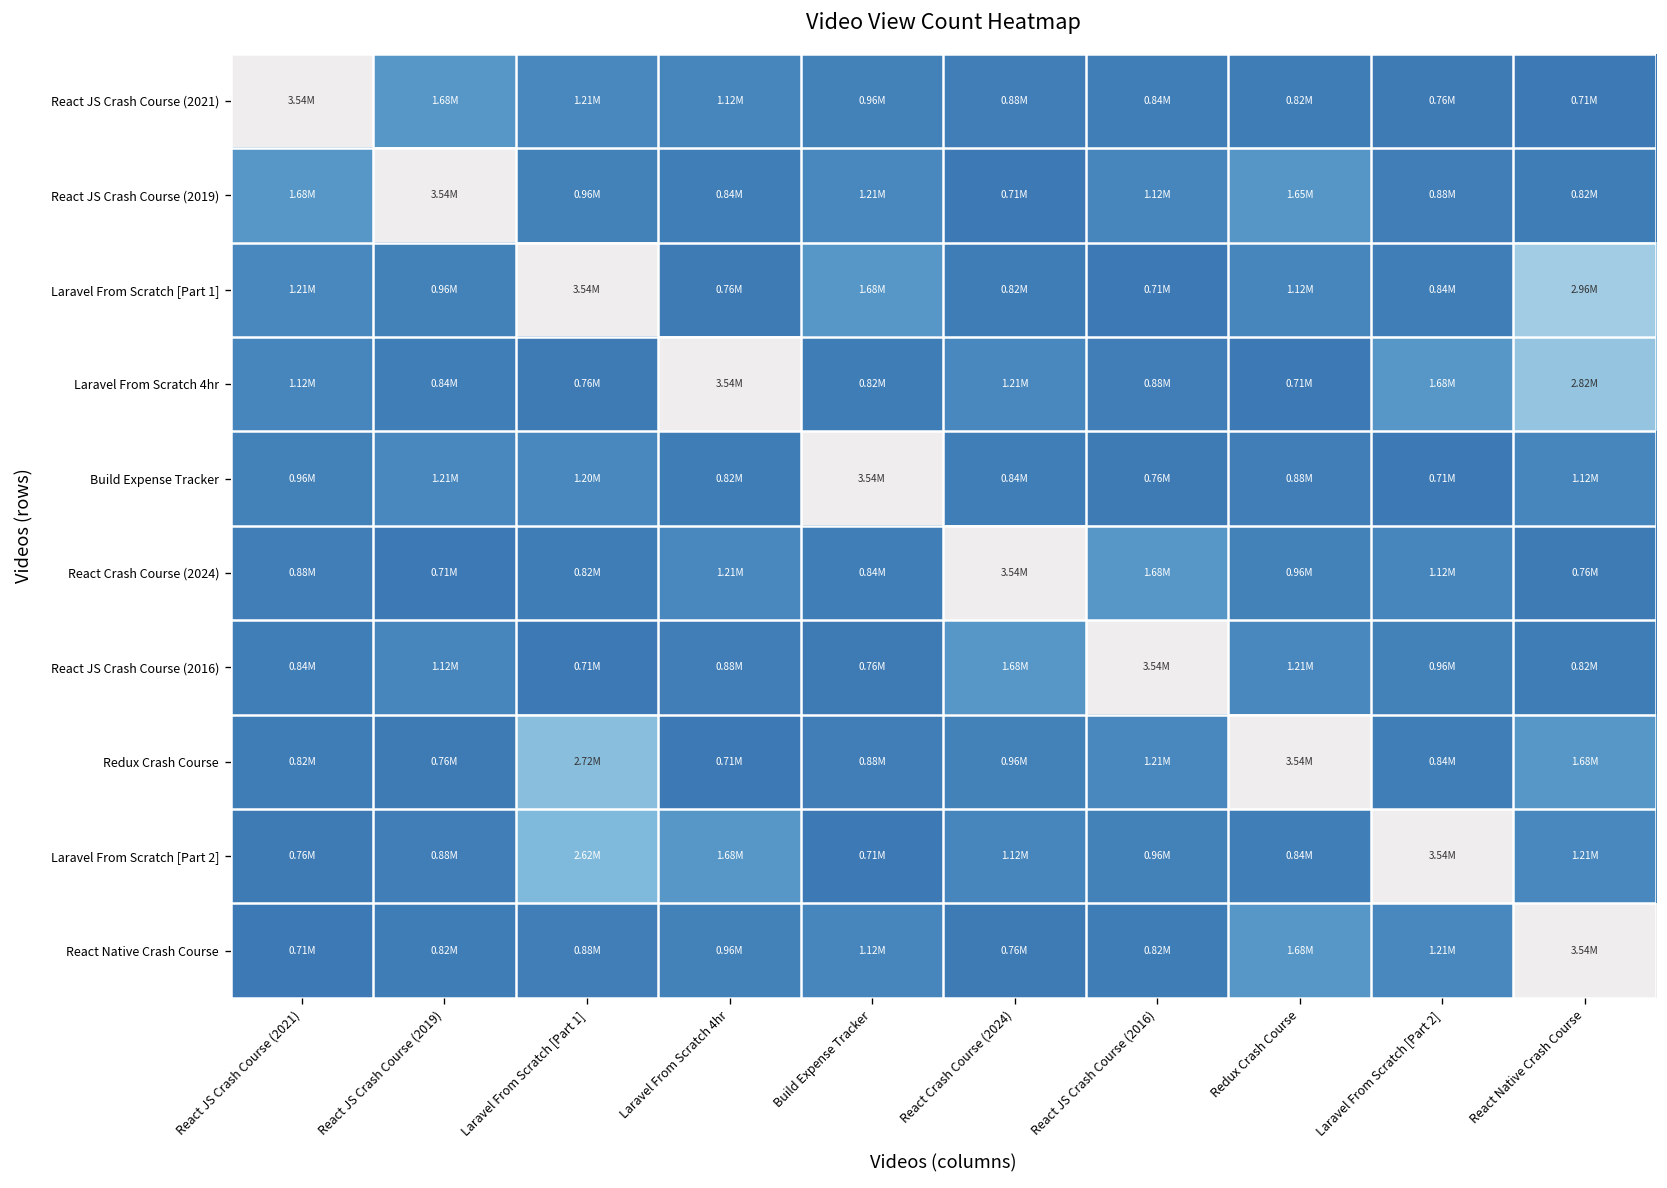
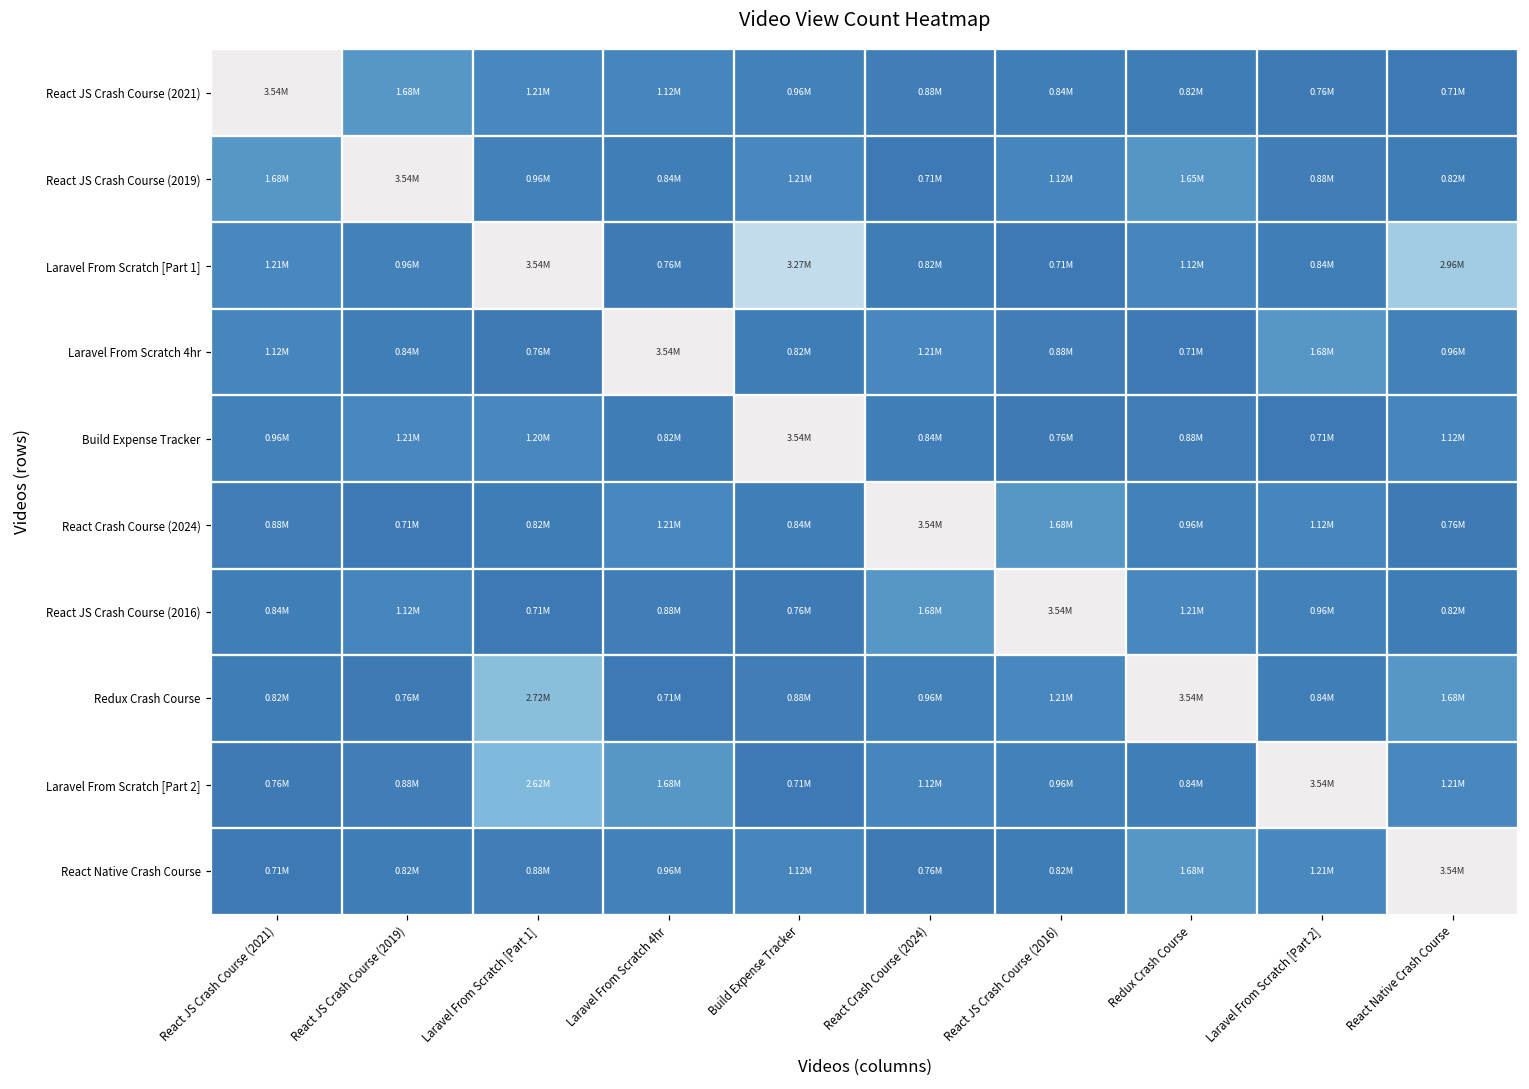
Laravel From Scratch [Part 1], Build Expense Tracker: 1.68M -> 3.27M
Laravel From Scratch 4hr, React Native Crash Course: 2.82M -> 0.96M
